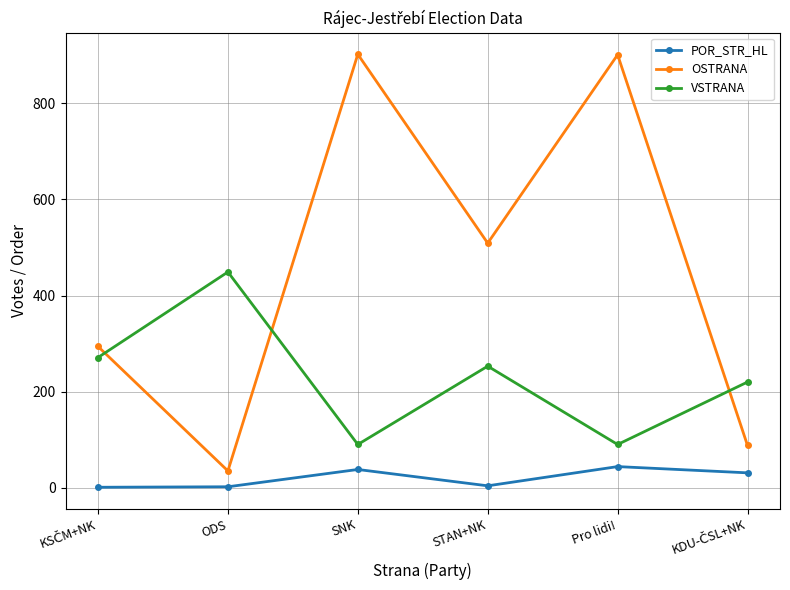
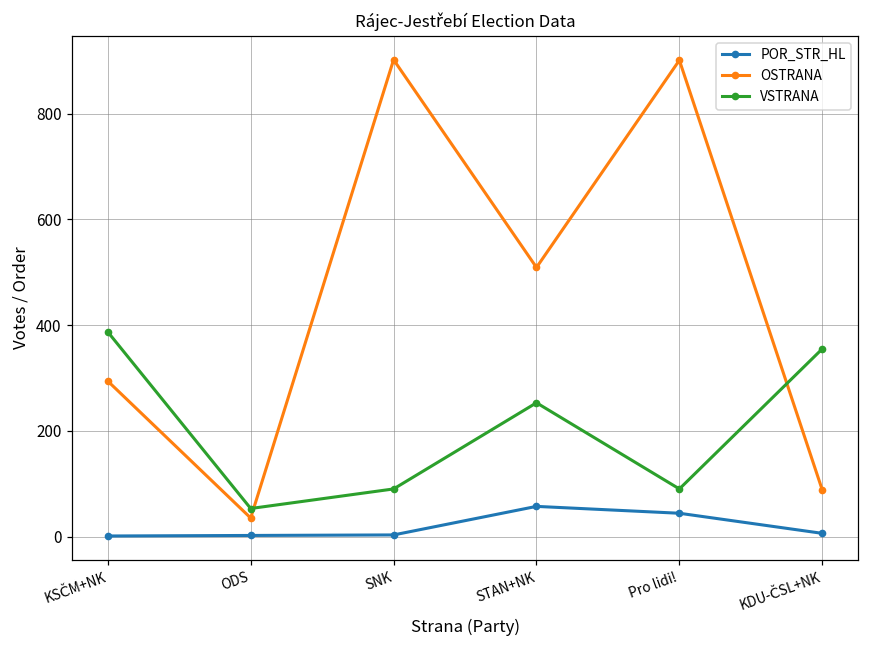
VSTRANA, KSČM+NK: 270 -> 390
VSTRANA, ODS: 450 -> 50
POR_STR_HL, SNK: 40 -> 0
POR_STR_HL, STAN+NK: 0 -> 60
POR_STR_HL, KDU-ČSL+NK: 30 -> 10
VSTRANA, KDU-ČSL+NK: 220 -> 360
